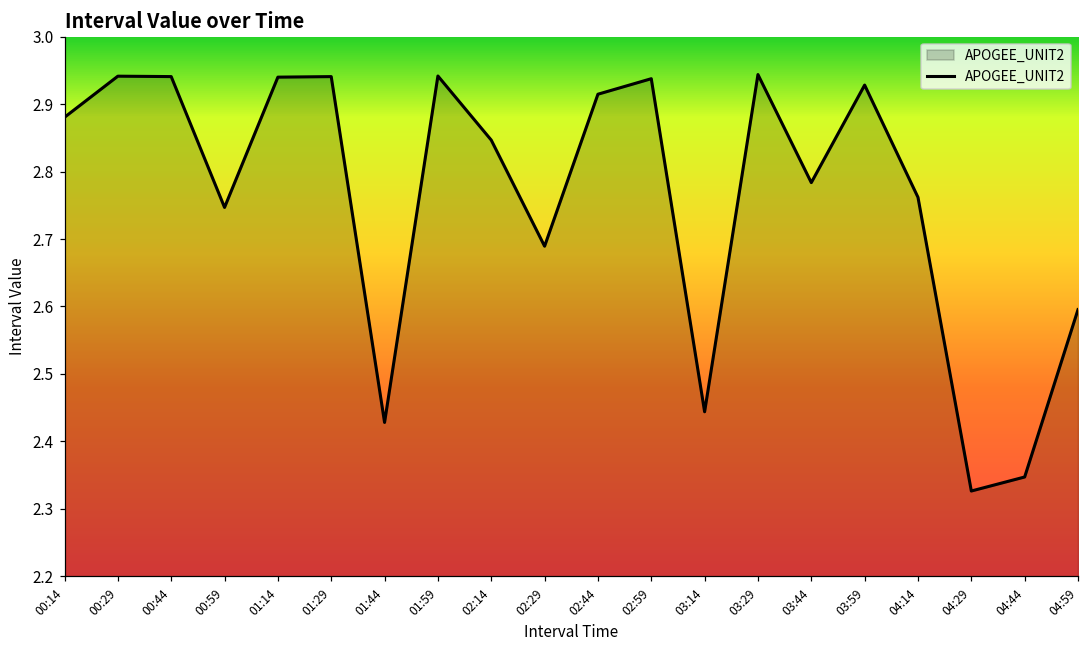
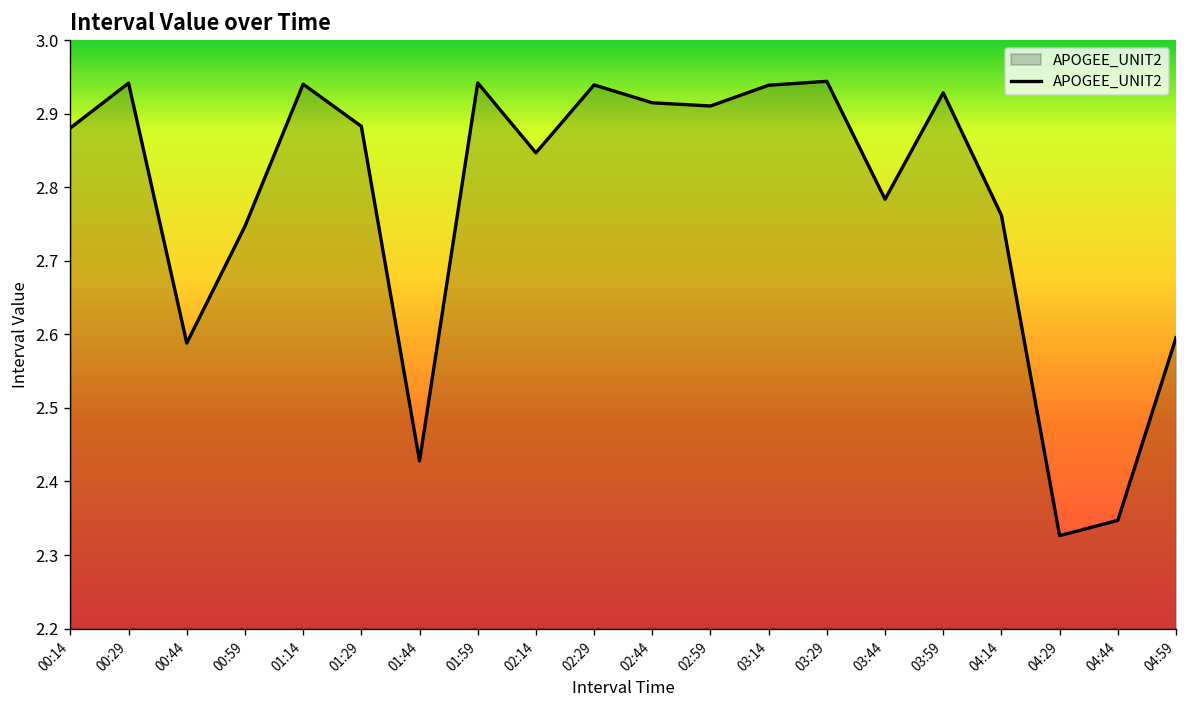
00:44: 2.94 -> 2.59
01:29: 2.94 -> 2.88
02:29: 2.69 -> 2.94
02:59: 2.94 -> 2.91
03:14: 2.44 -> 2.94
